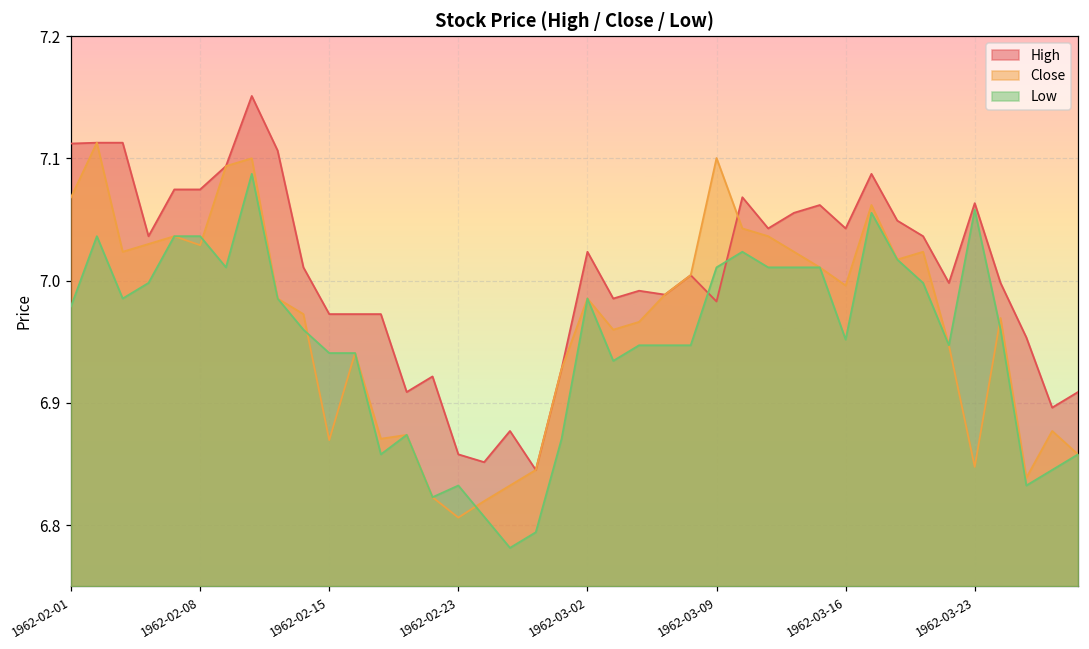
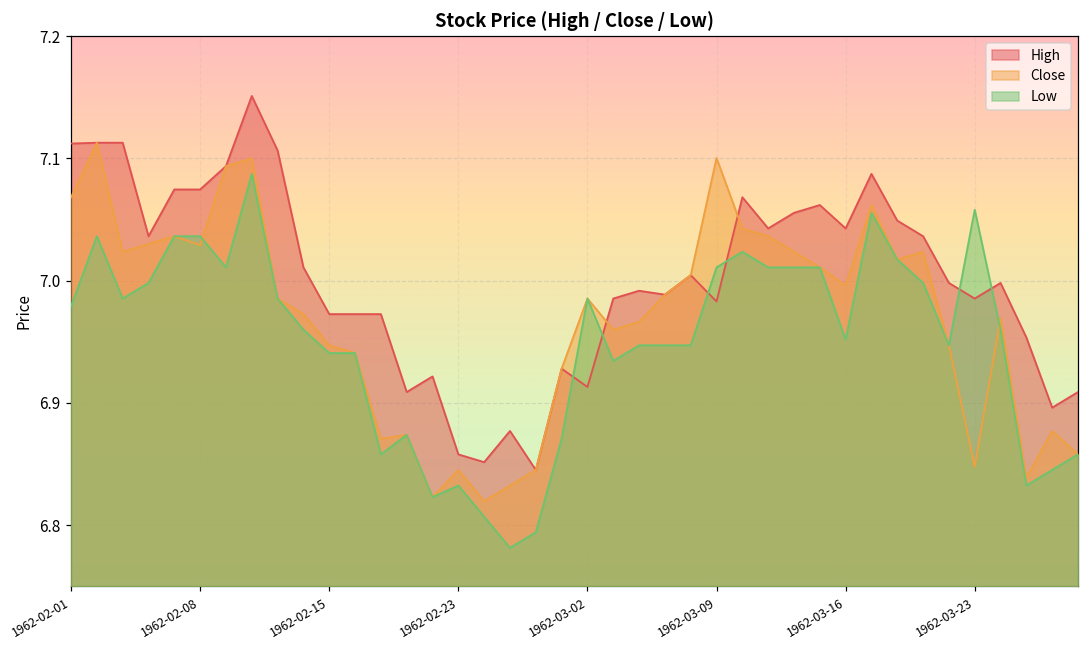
Close, 1962-02-15: 6.870 -> 6.947
Close, 1962-02-23: 6.806 -> 6.845
High, 1962-03-02: 7.024 -> 6.913
High, 1962-03-23: 7.063 -> 6.985
